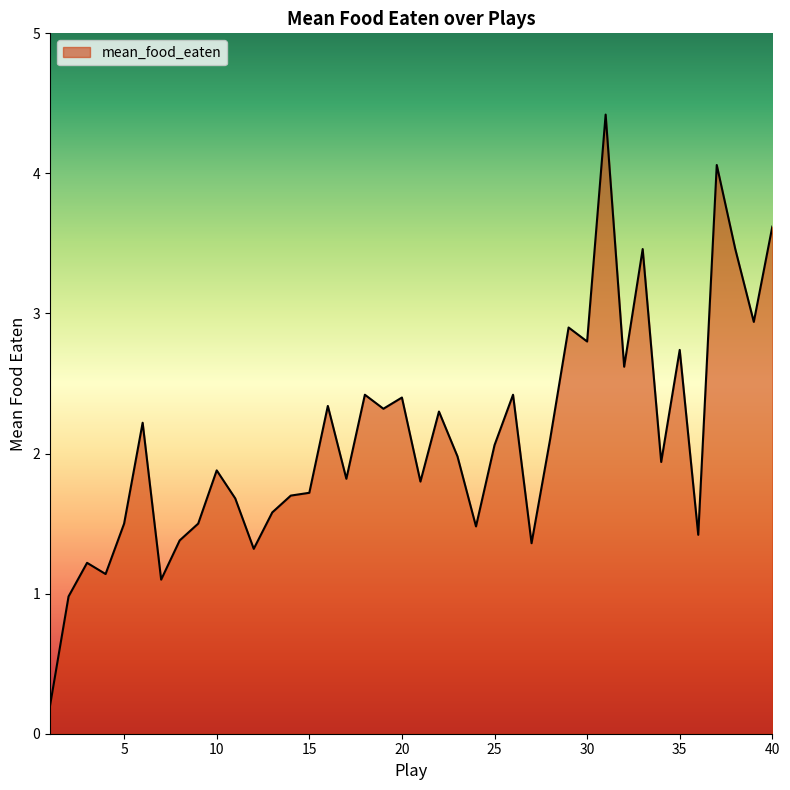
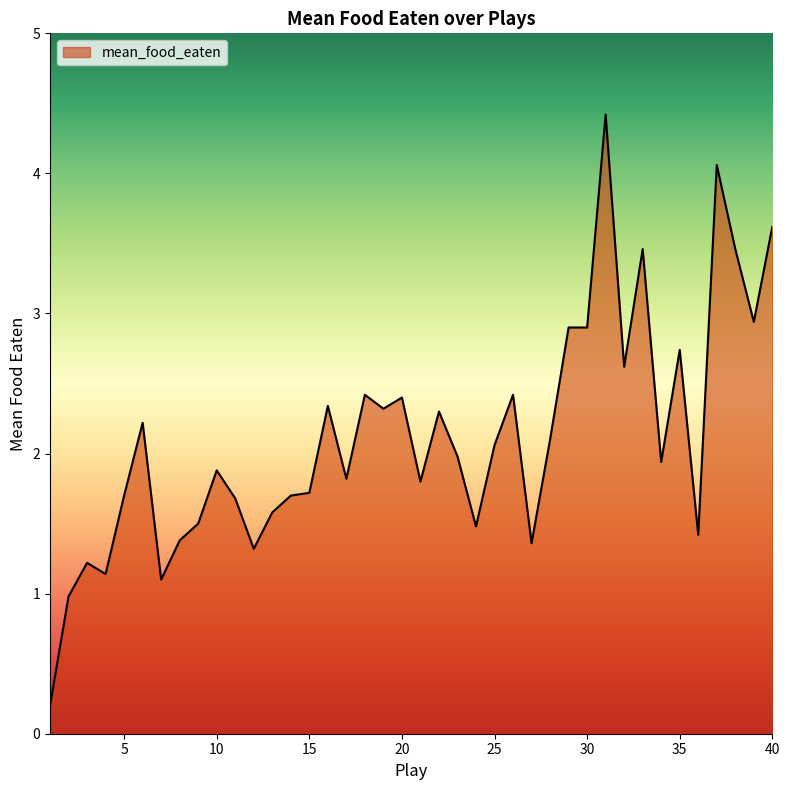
5: 1.5 -> 1.7
30: 2.8 -> 2.9
